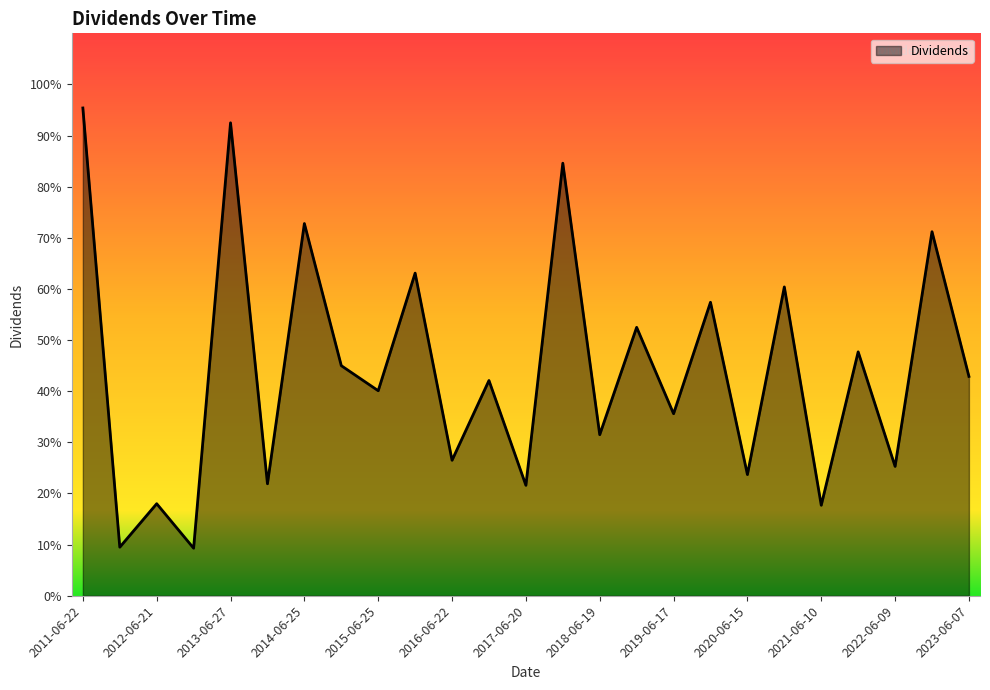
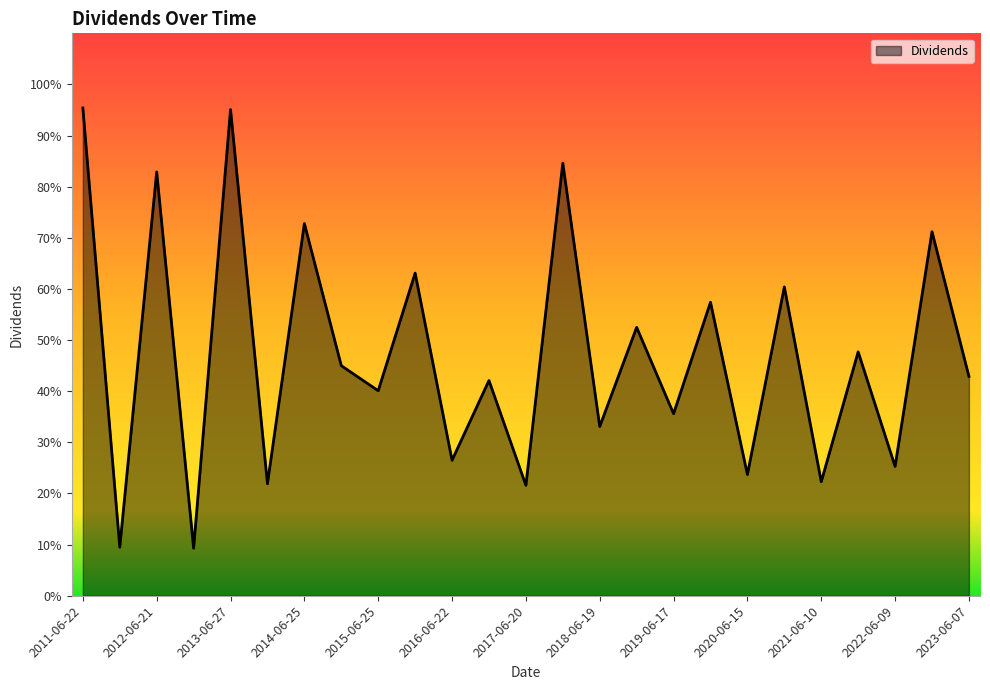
2012-06-21: 18% -> 83%
2013-06-27: 93% -> 95%
2018-06-19: 32% -> 33%
2021-06-10: 18% -> 22%
